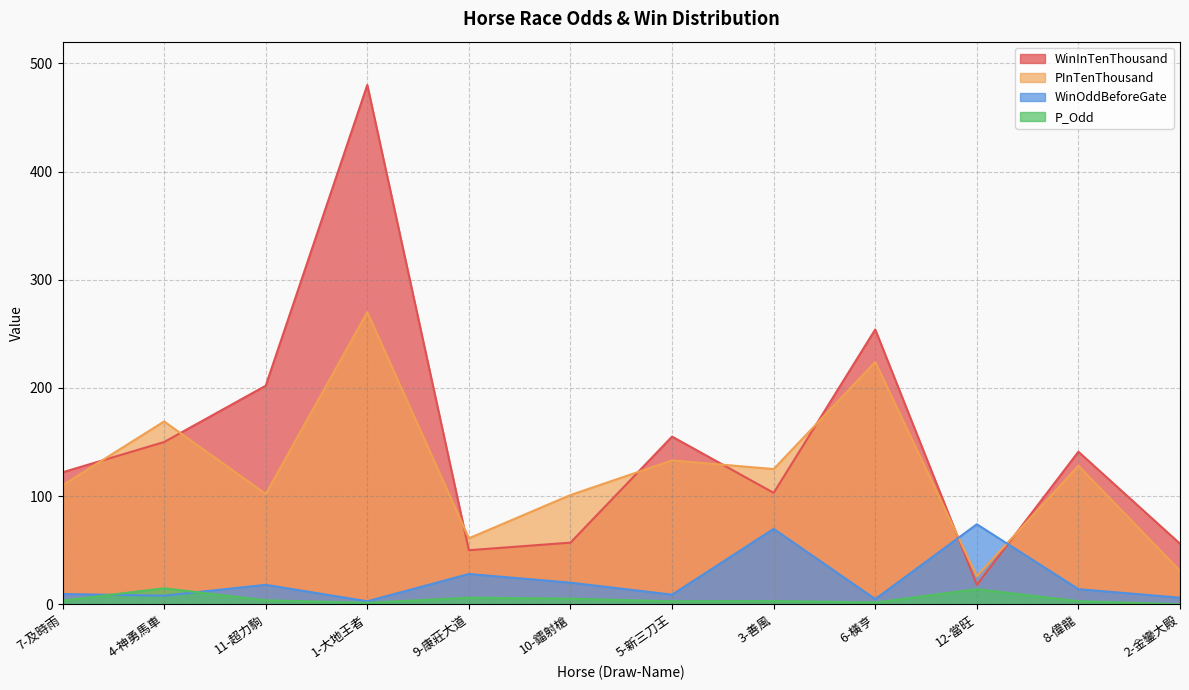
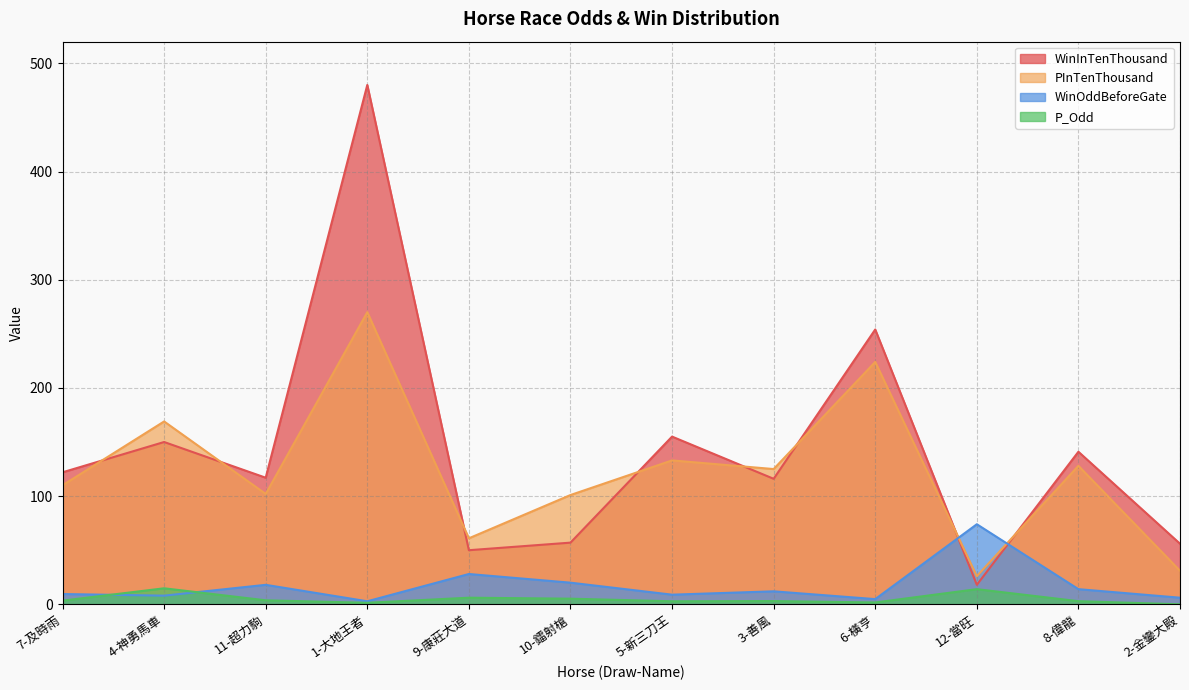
WinInTenThousand, 11-超力駒: 202 -> 117
WinInTenThousand, 3-善風: 103 -> 116
WinOddBeforeGate, 3-善風: 70 -> 12
